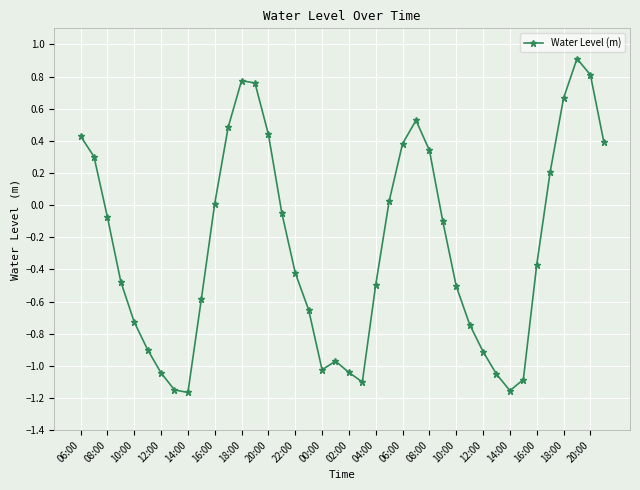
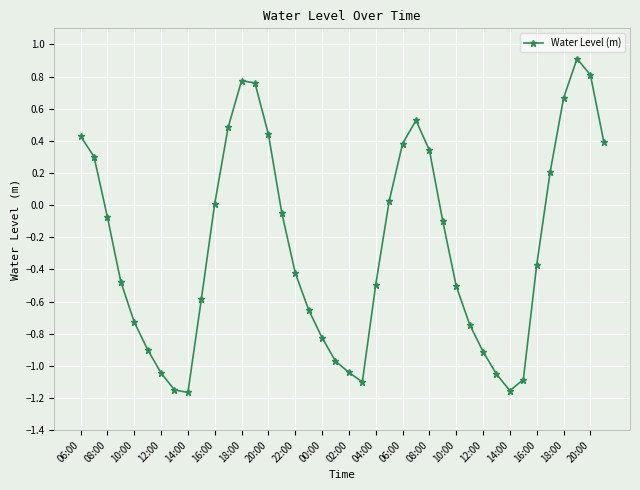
00:00: -1.02 -> -0.82
